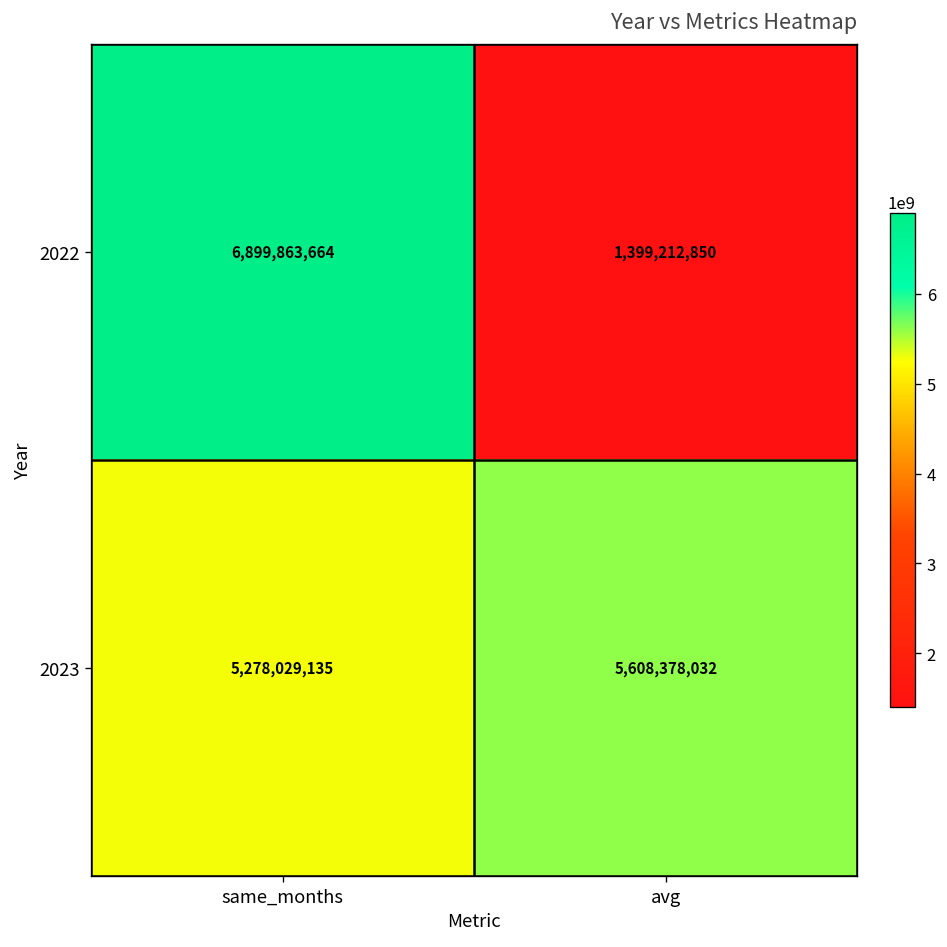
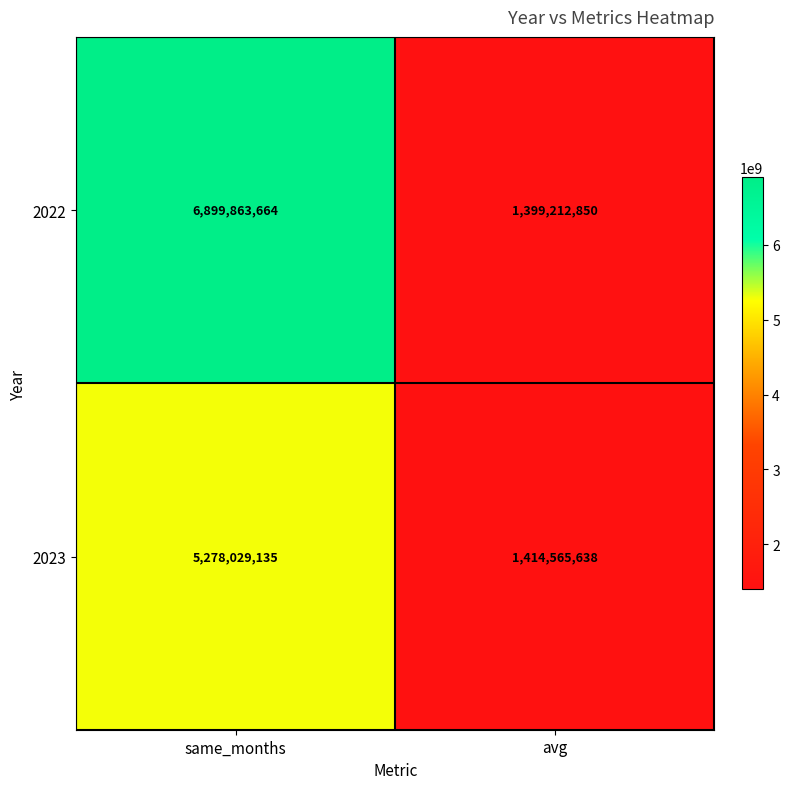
2023, avg: 5,608,378,032 -> 1,414,565,638
